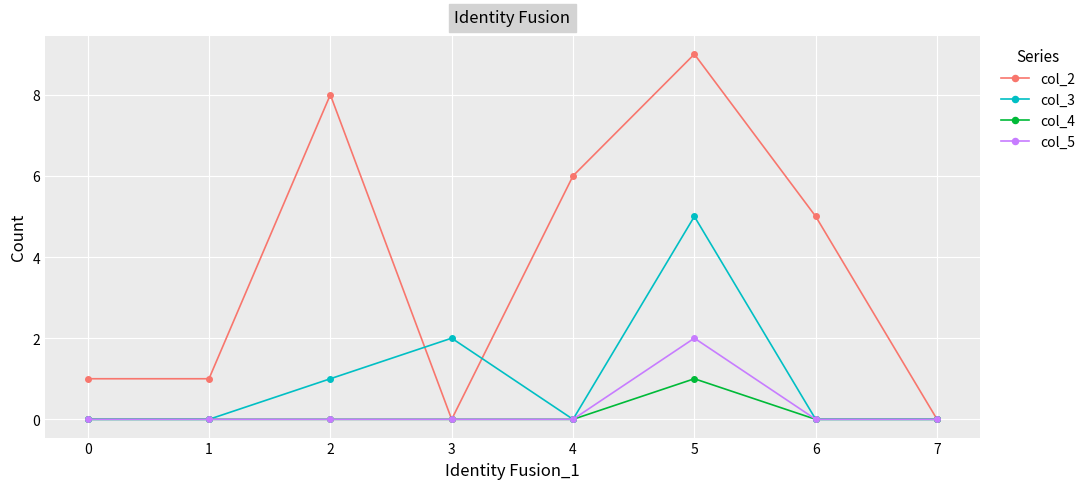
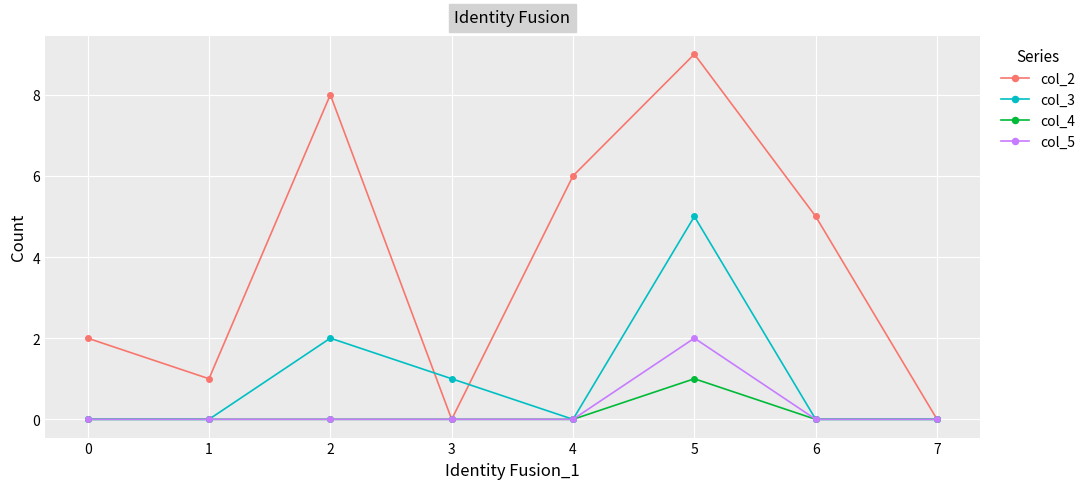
col_2, 0: 1 -> 2
col_3, 2: 1 -> 2
col_3, 3: 2 -> 1
